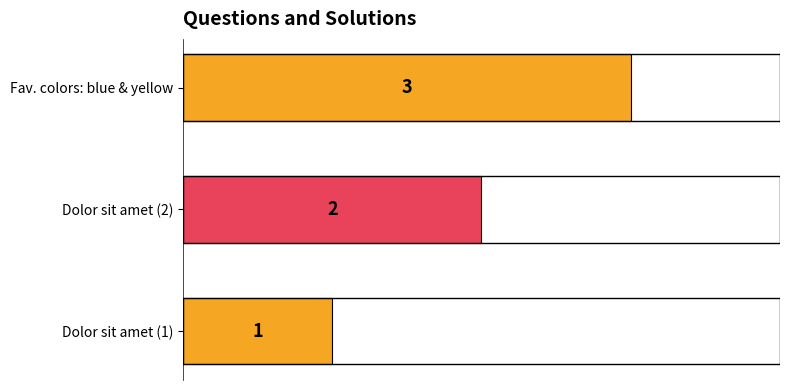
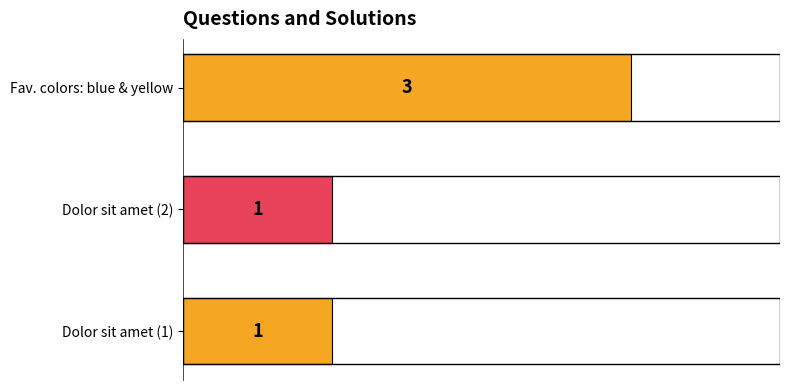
Dolor sit amet (2): 2 -> 1
